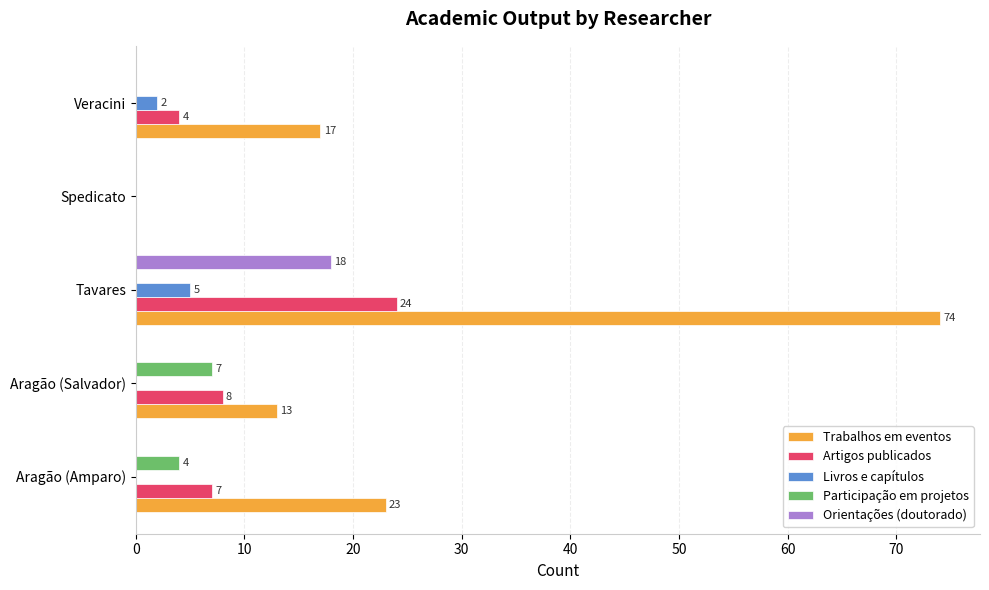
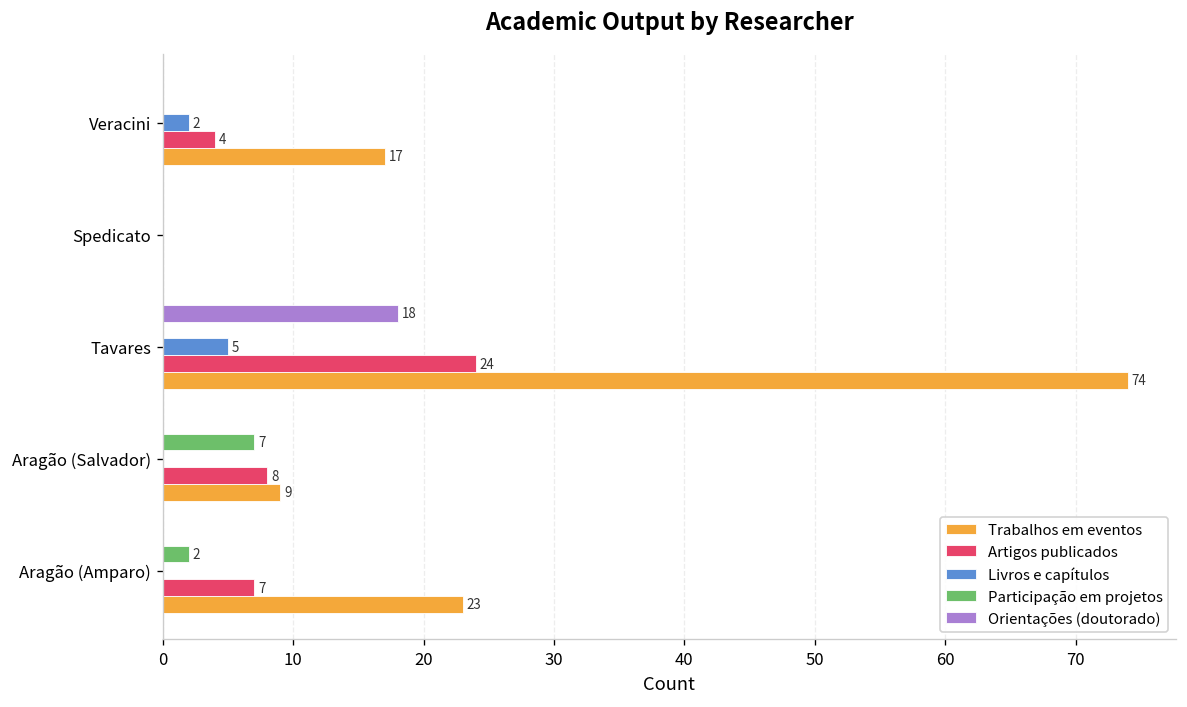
Trabalhos em eventos, Aragão (Salvador): 13 -> 9
Participação em projetos, Aragão (Amparo): 4 -> 2
